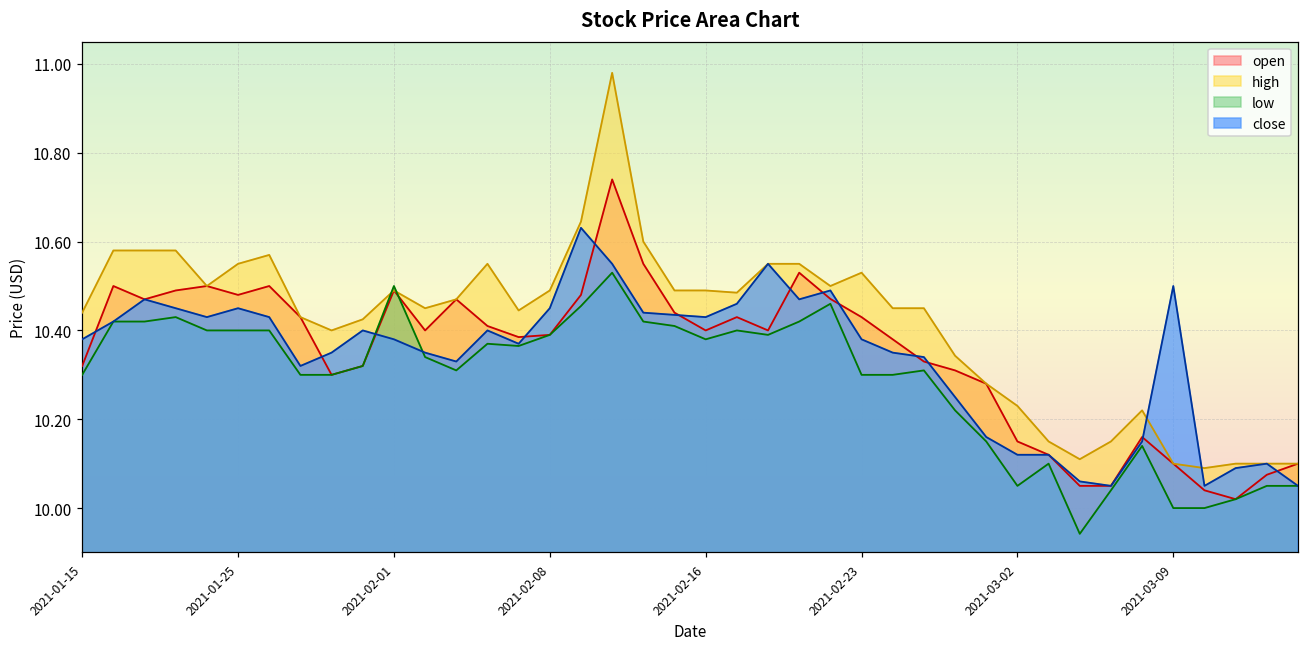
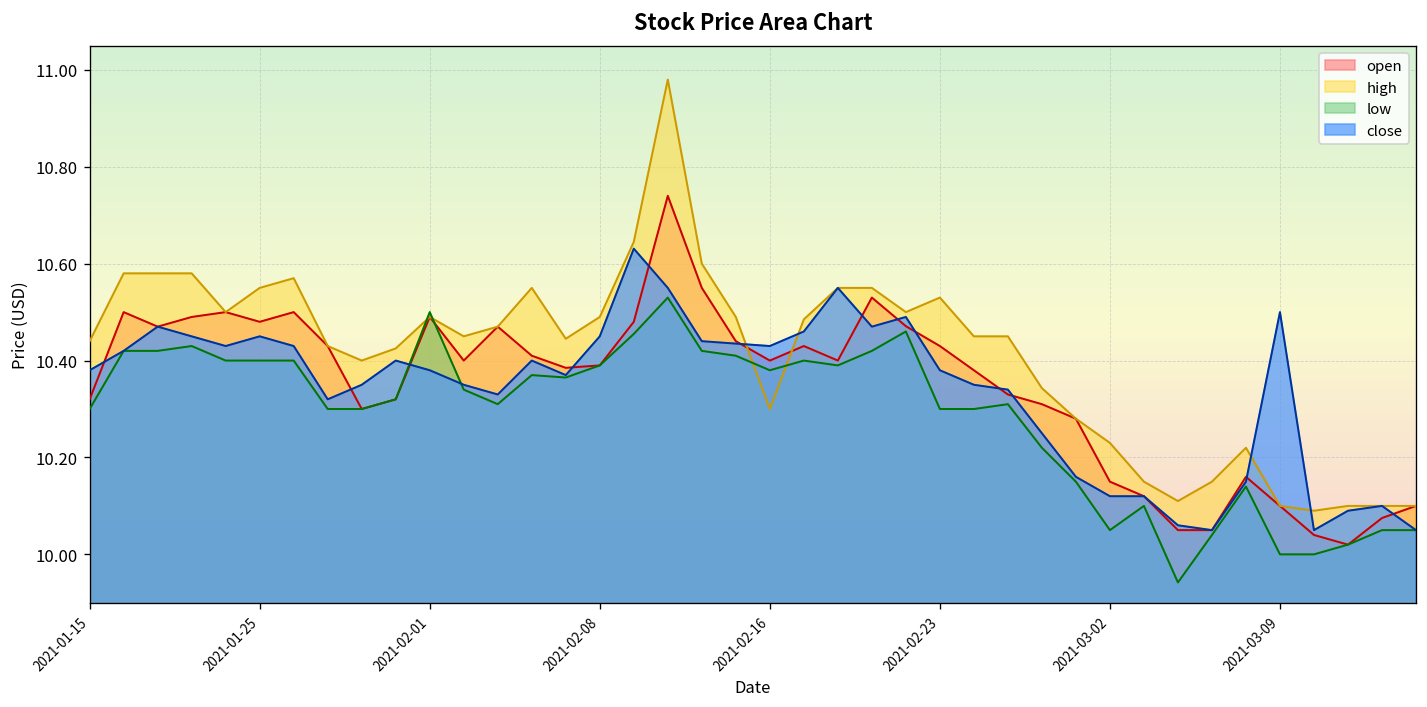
high, 2021-02-16: 10.49 -> 10.30
